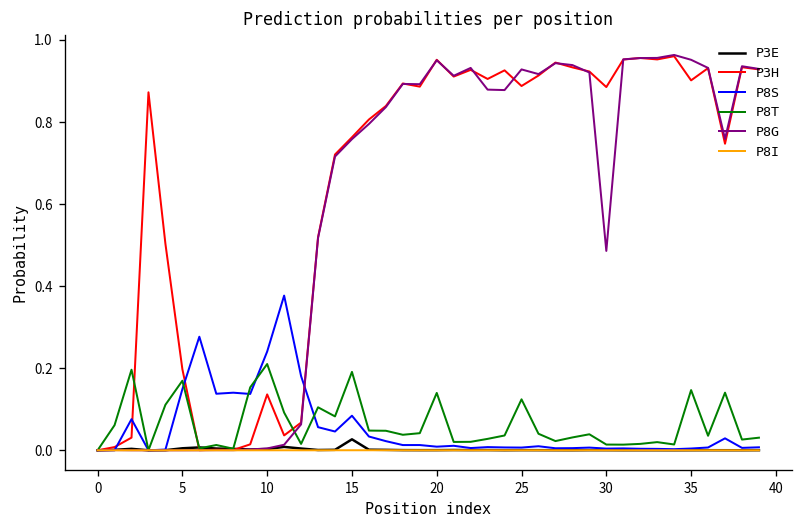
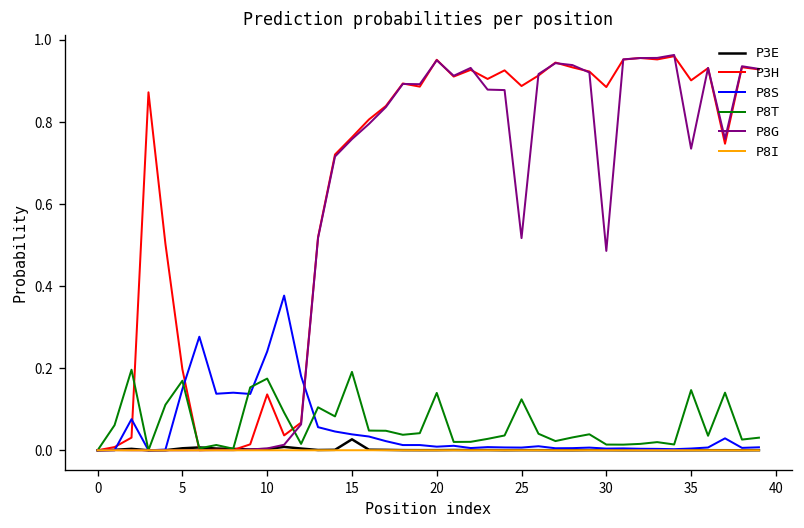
P8T, 10: 0.21 -> 0.17
P8S, 15: 0.08 -> 0.04
P8G, 25: 0.93 -> 0.52
P8G, 35: 0.95 -> 0.74
